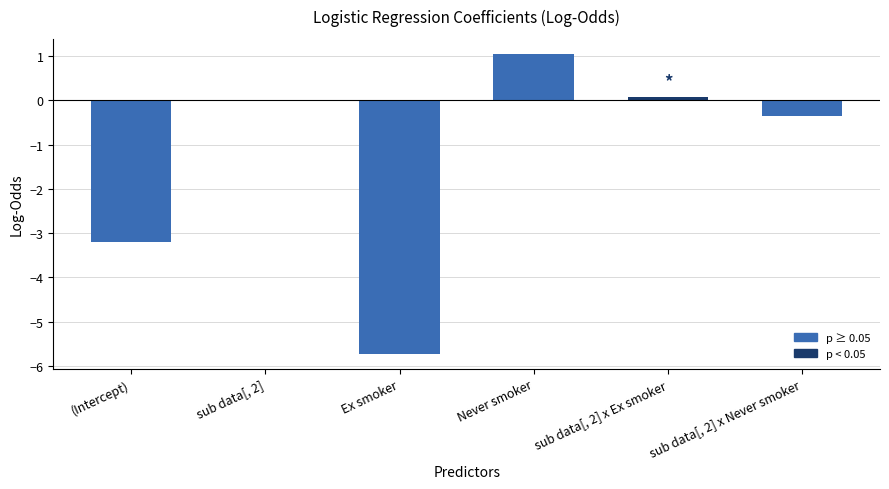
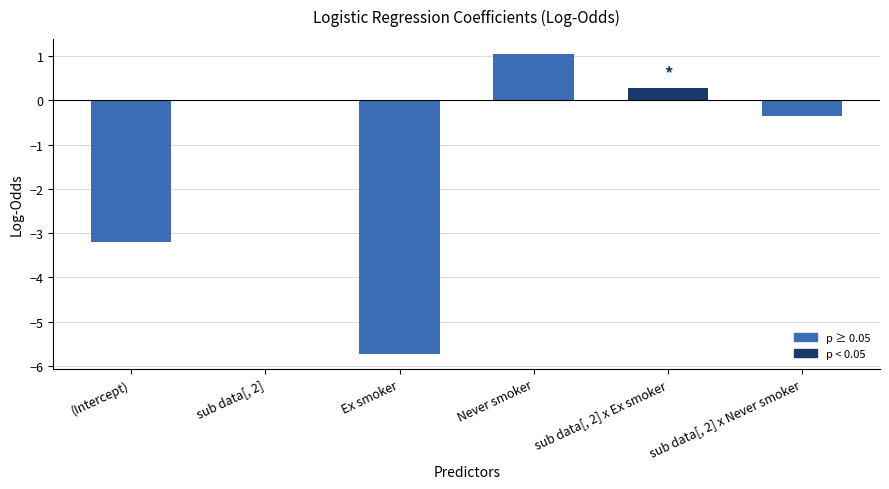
sub data[, 2] x Ex smoker: 0.1 -> 0.3
